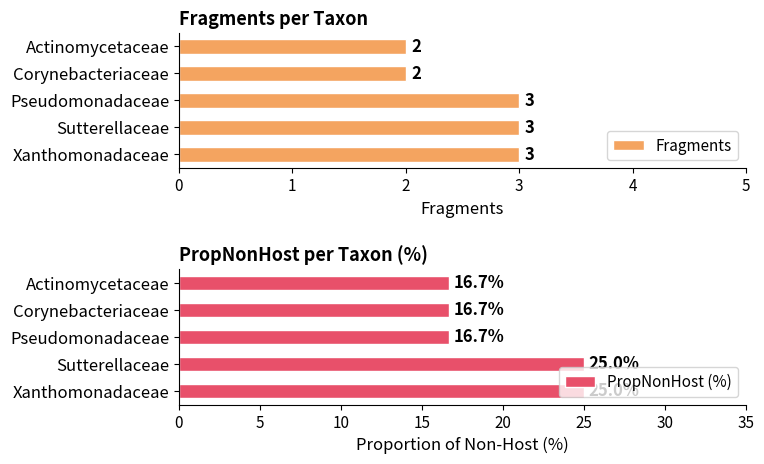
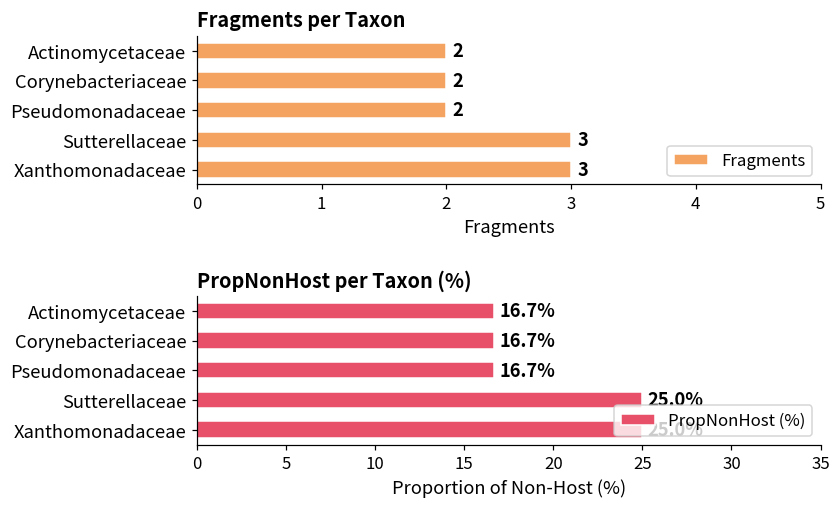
Fragments per Taxon, Pseudomonadaceae: 3 -> 2
